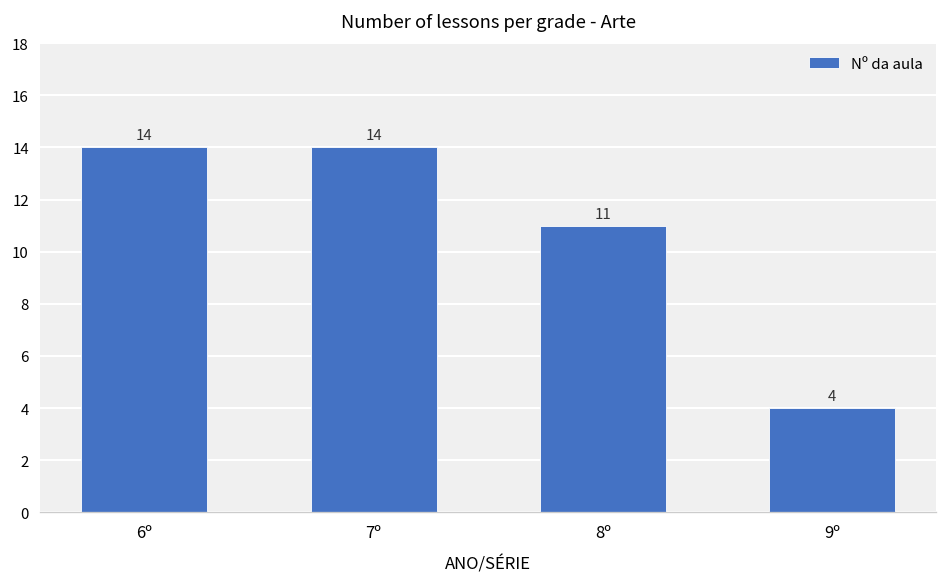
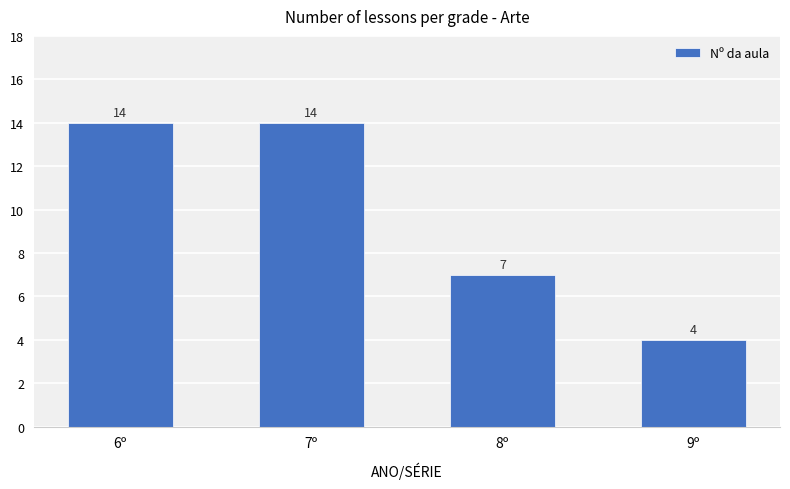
8º: 11 -> 7
